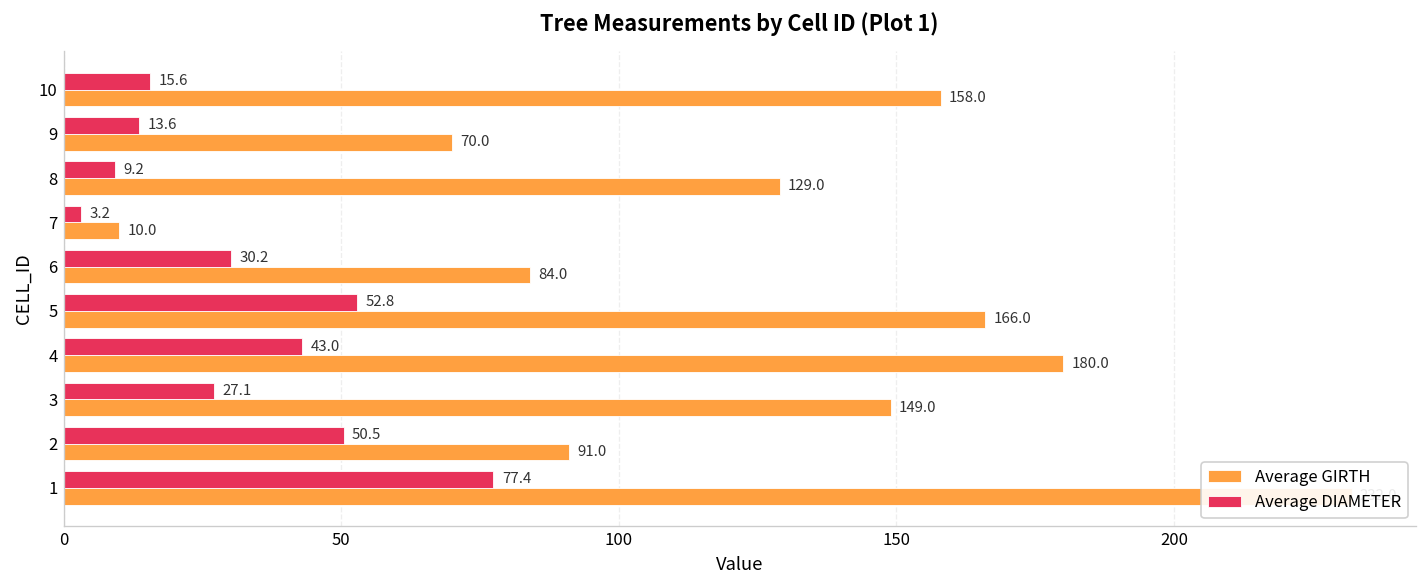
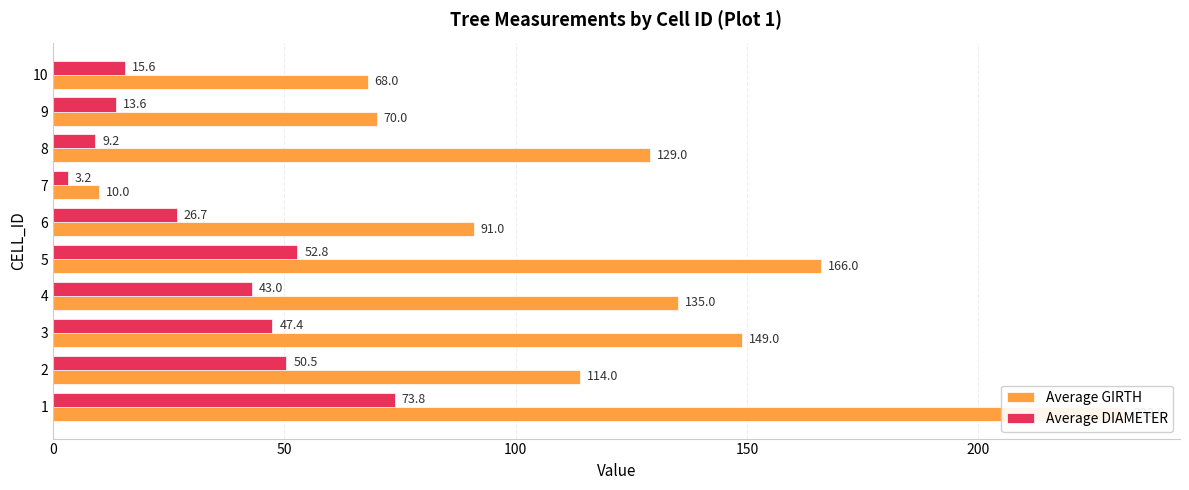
Average GIRTH, 10: 158.0 -> 68.0
Average DIAMETER, 6: 30.2 -> 26.7
Average GIRTH, 6: 84.0 -> 91.0
Average GIRTH, 4: 180.0 -> 135.0
Average DIAMETER, 3: 27.1 -> 47.4
Average GIRTH, 2: 91.0 -> 114.0
Average DIAMETER, 1: 77.4 -> 73.8
